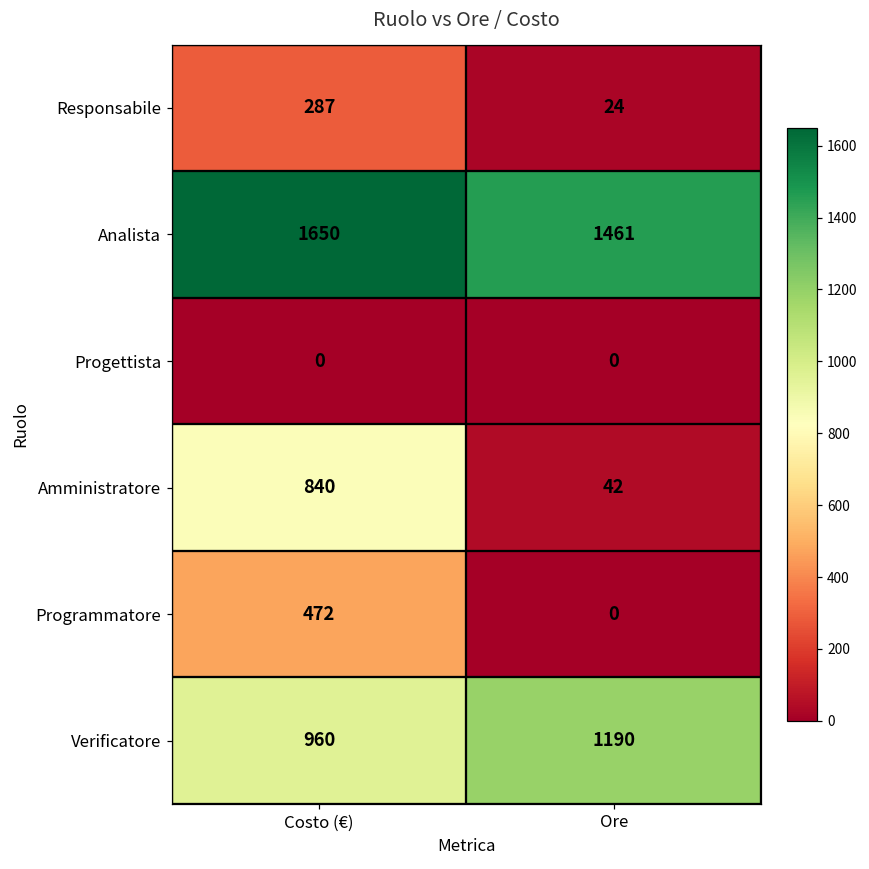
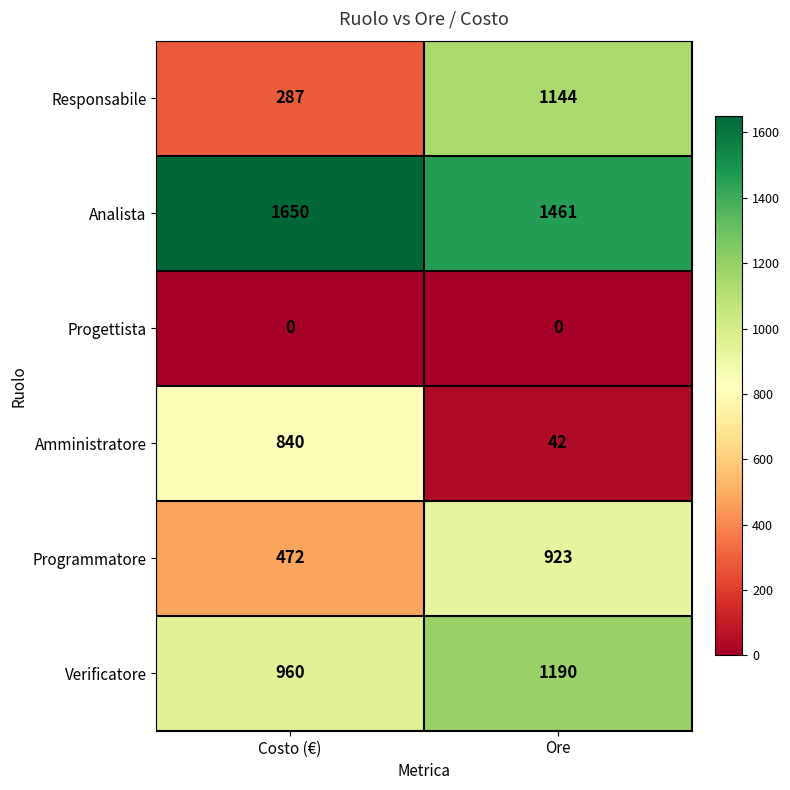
Responsabile, Ore: 24 -> 1144
Programmatore, Ore: 0 -> 923
